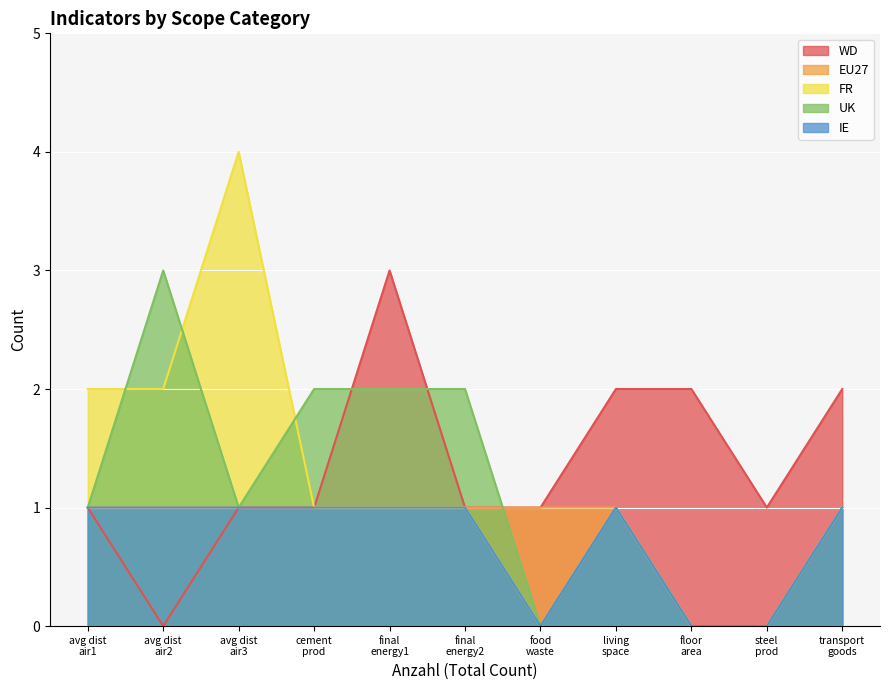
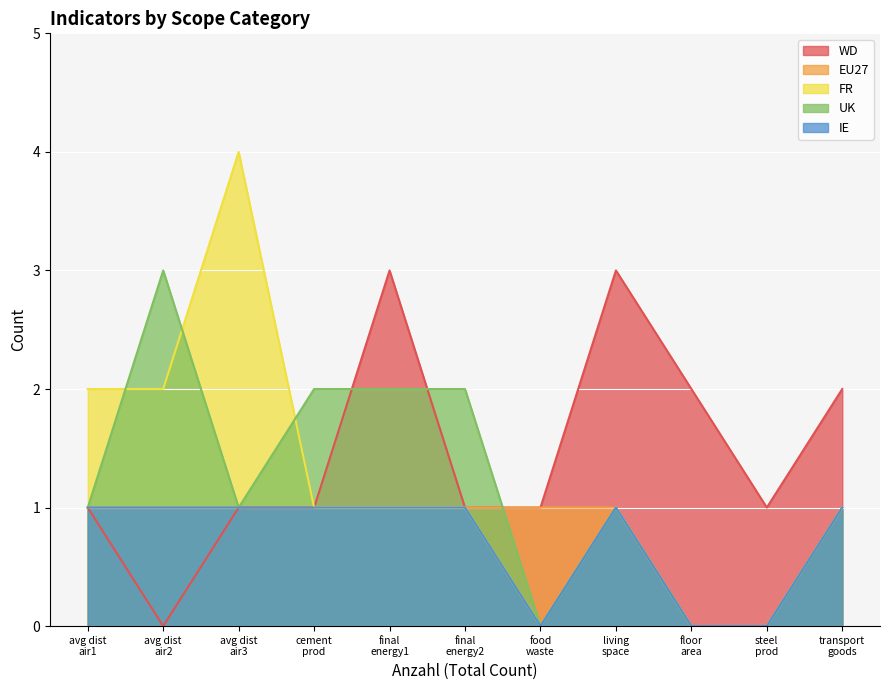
WD, living space: 2 -> 3
